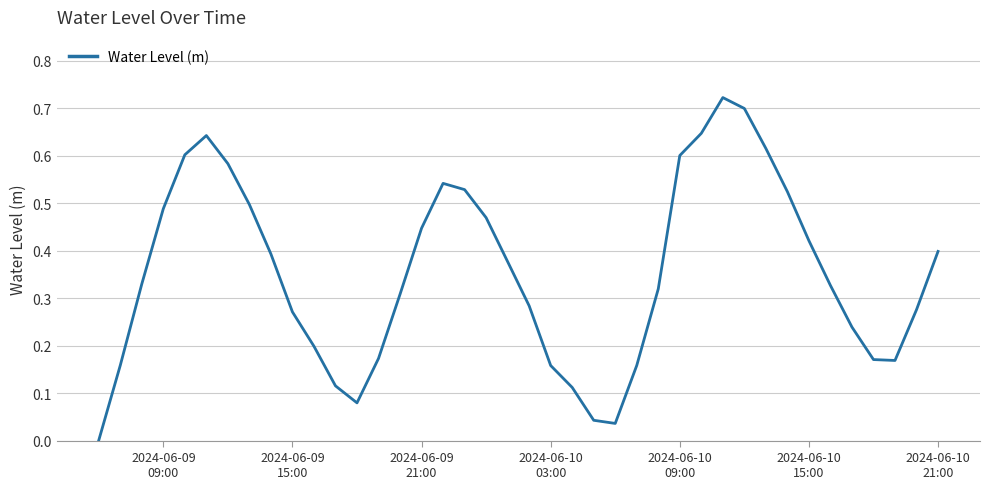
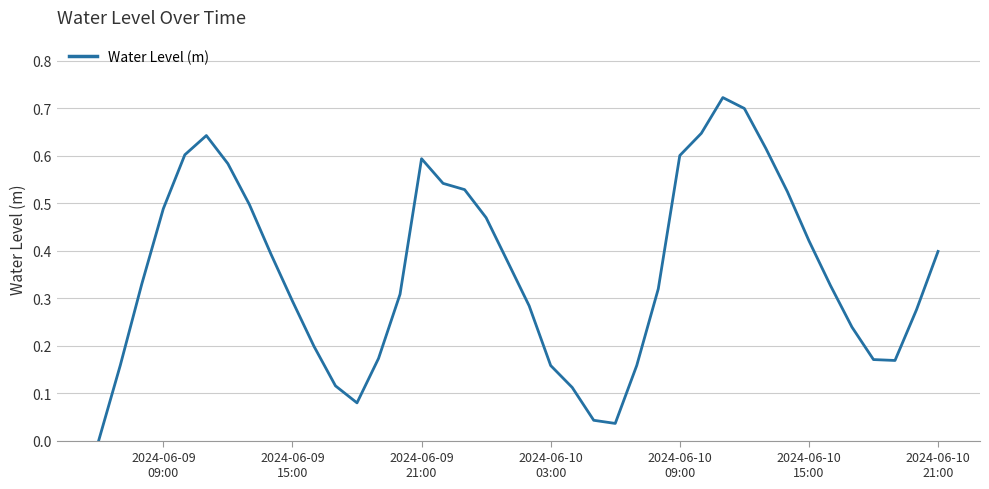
2024-06-09 15:00: 0.27 -> 0.29
2024-06-09 21:00: 0.45 -> 0.59
